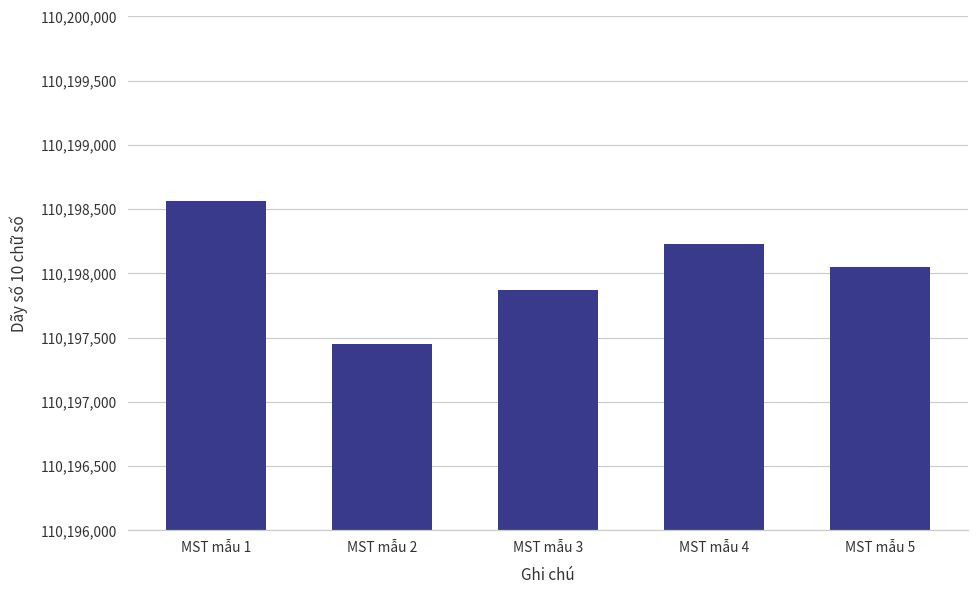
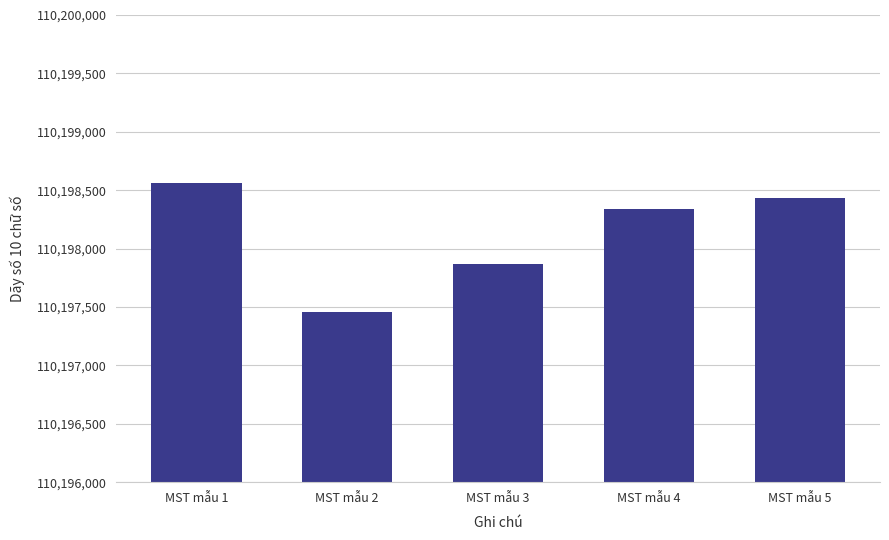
MST mẫu 4: 110,198,230 -> 110,198,340
MST mẫu 5: 110,198,050 -> 110,198,430
